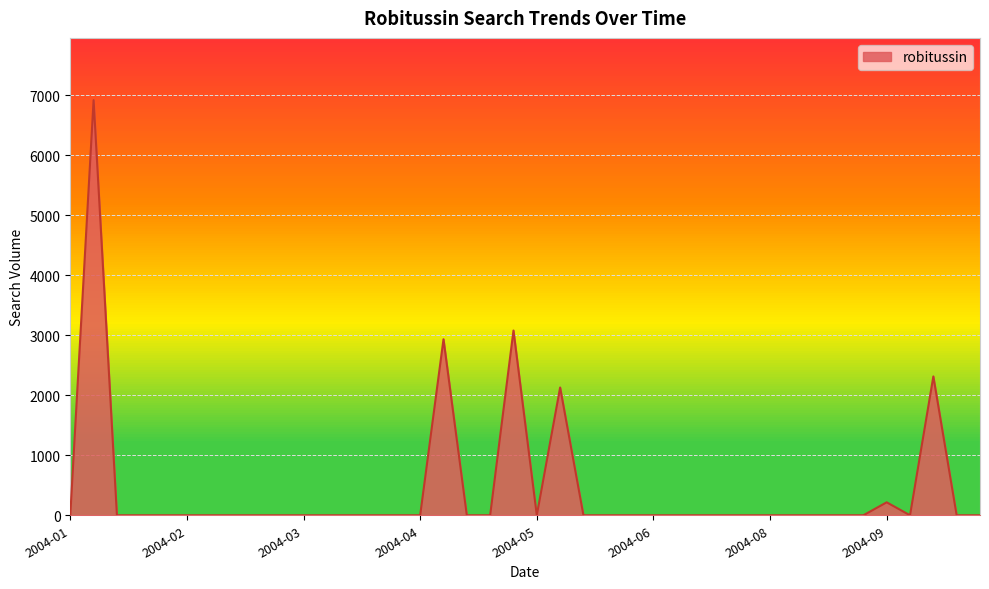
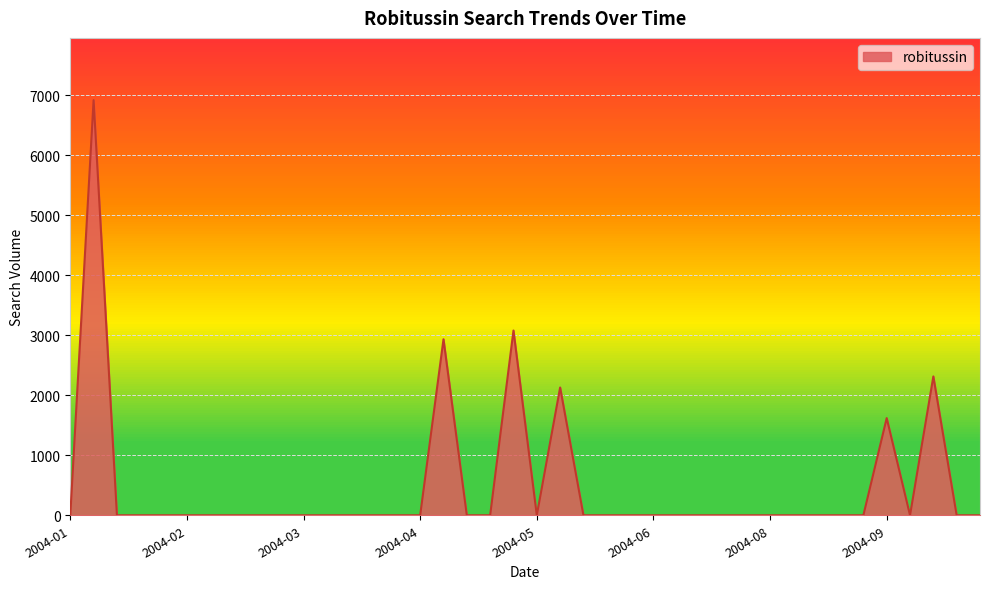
2004-09: 200 -> 1600
